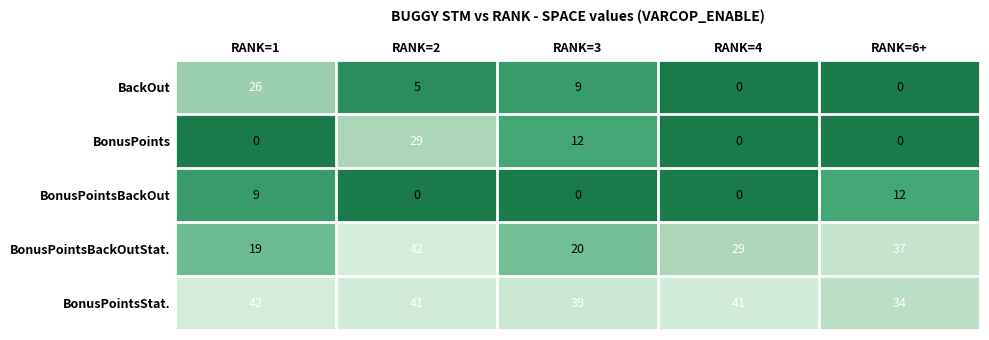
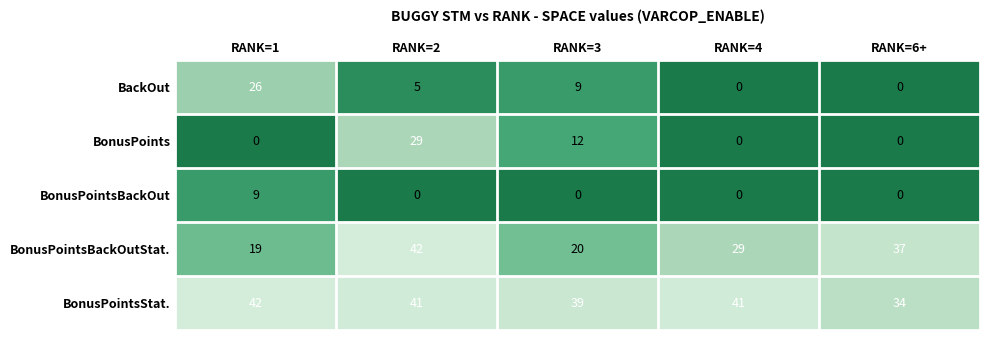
BonusPointsBackOut, RANK=6+: 12 -> 0
